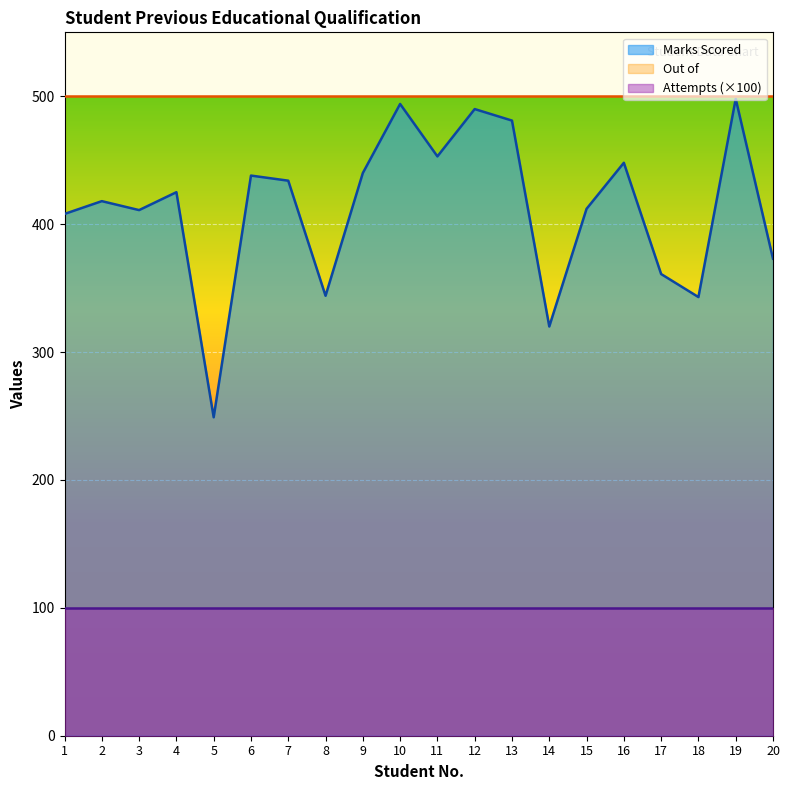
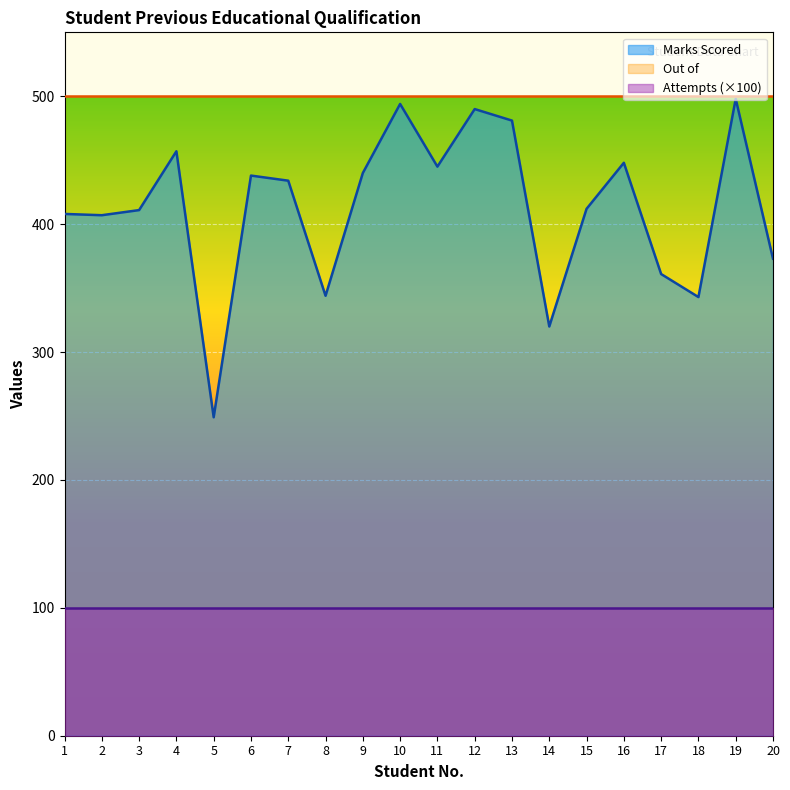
Marks Scored, 2: 418 -> 407
Marks Scored, 4: 425 -> 457
Marks Scored, 11: 453 -> 445
